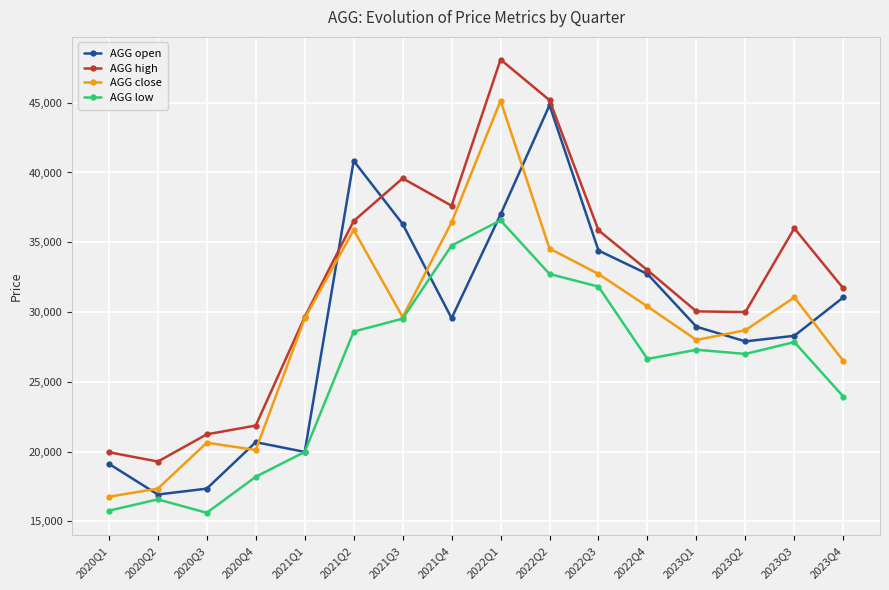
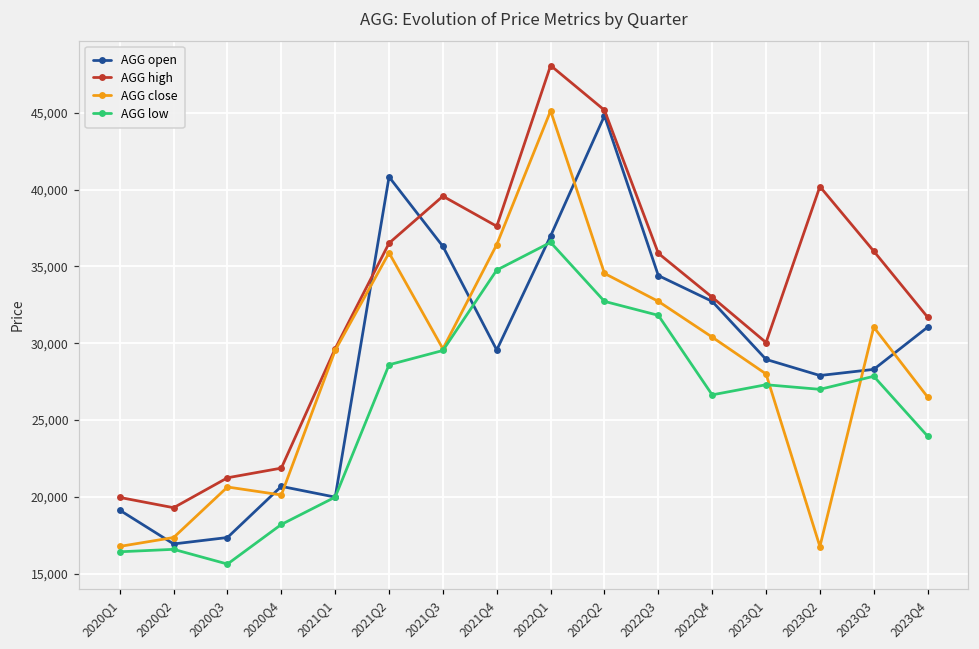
AGG low, 2020Q1: 15,800 -> 16,400
AGG high, 2023Q2: 30,000 -> 40,200
AGG close, 2023Q2: 28,700 -> 16,800
